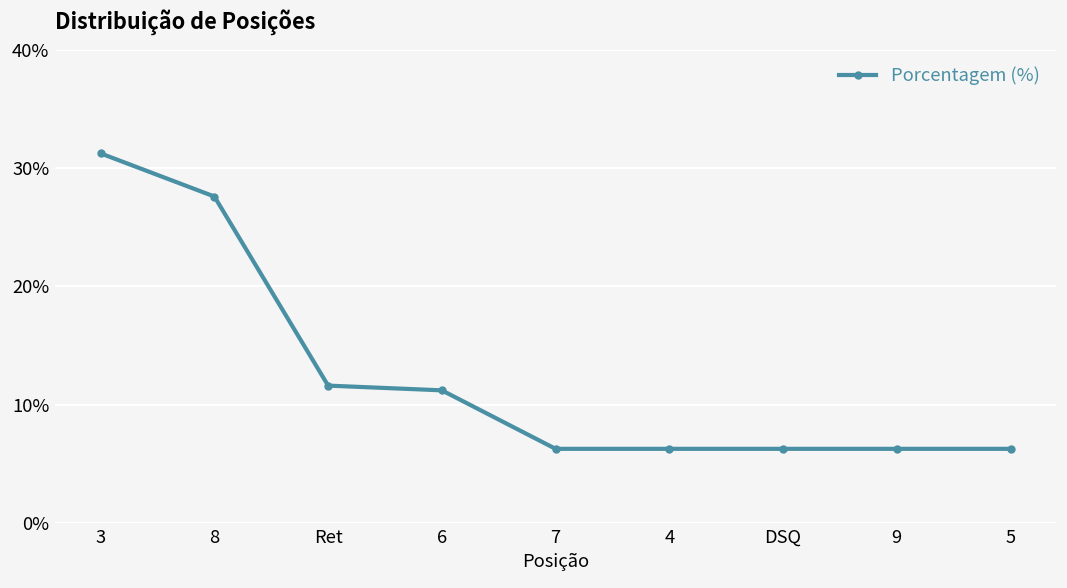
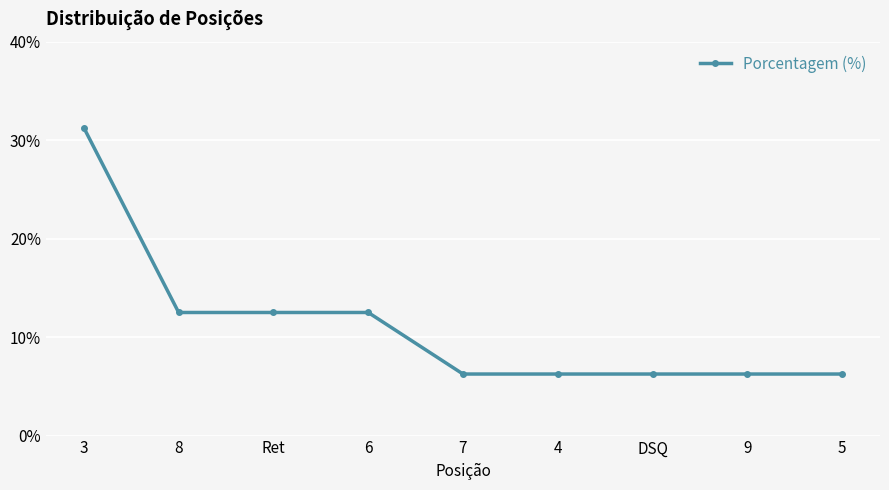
8: 28% -> 13%
Ret: 12% -> 13%
6: 11% -> 13%
